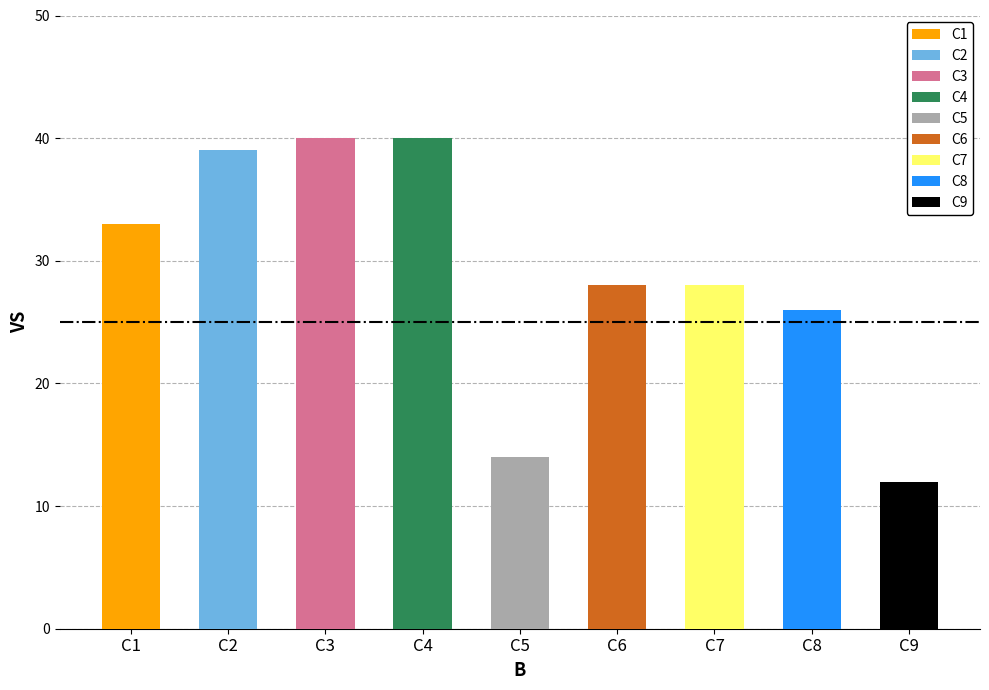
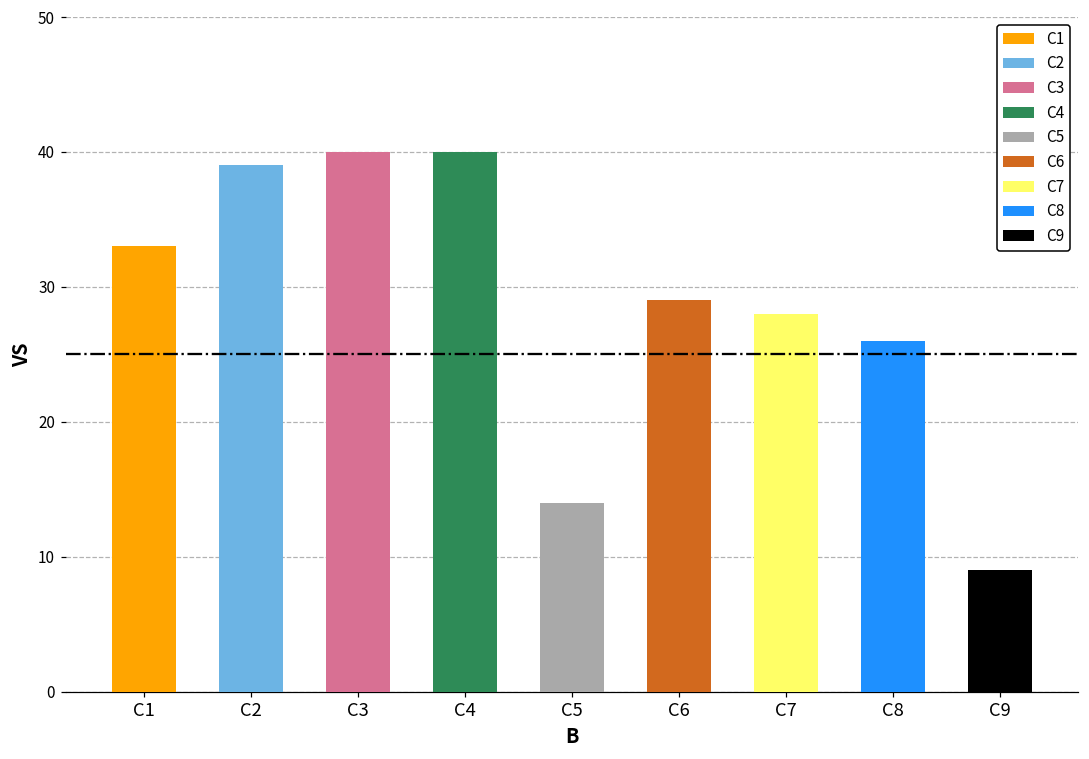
C6: 28 -> 29
C9: 12 -> 9
